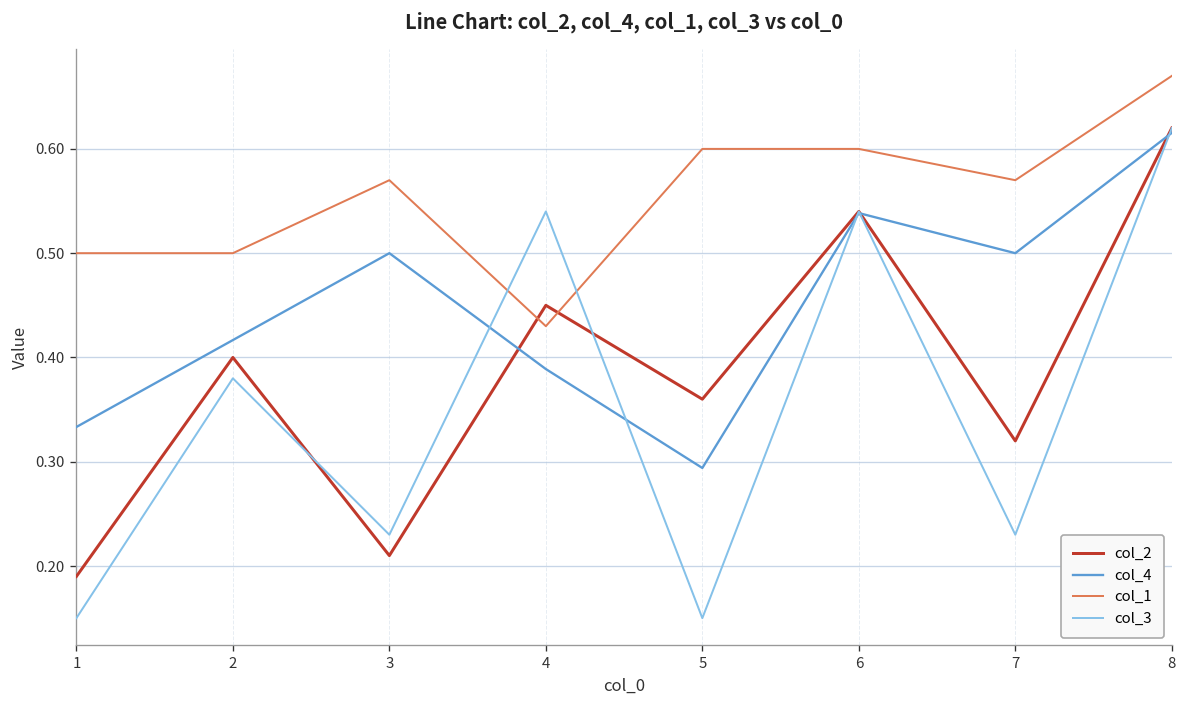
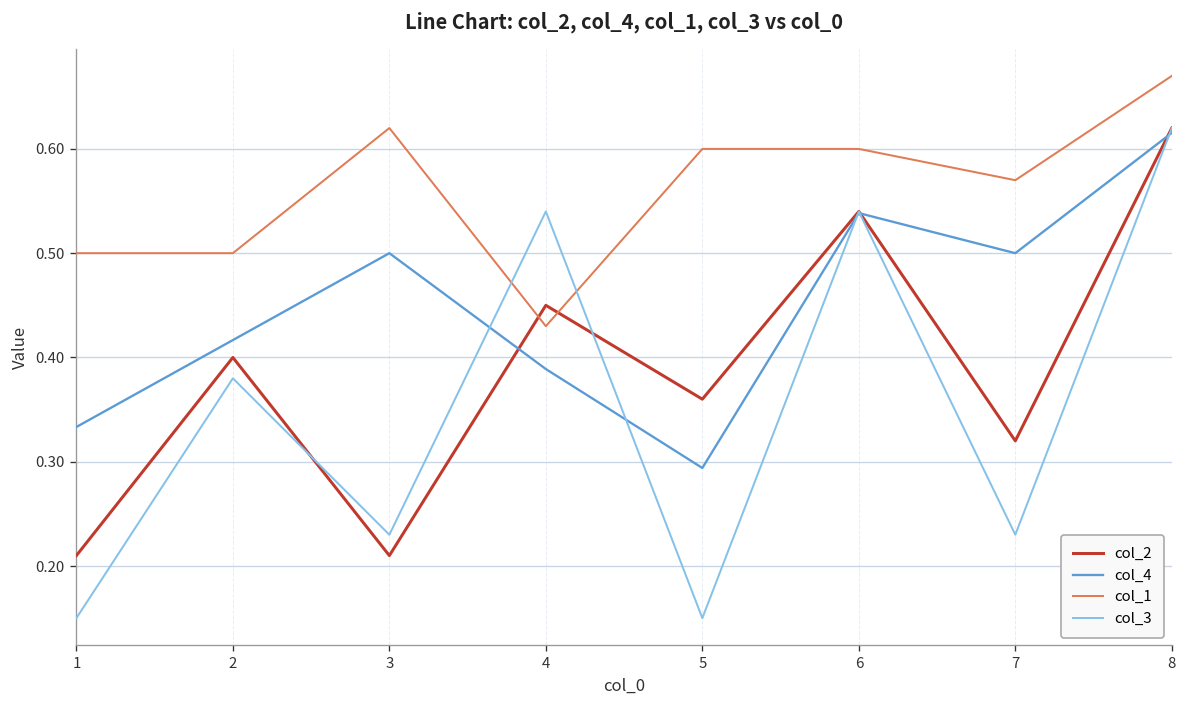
col_2, 1: 0.19 -> 0.21
col_1, 3: 0.57 -> 0.62
